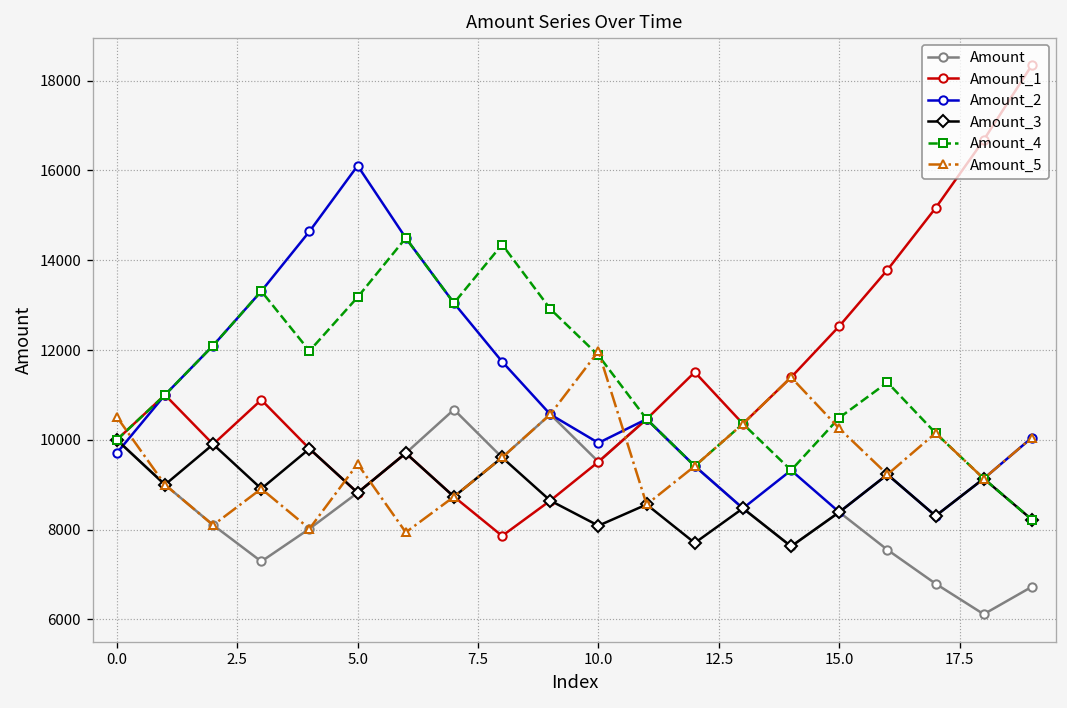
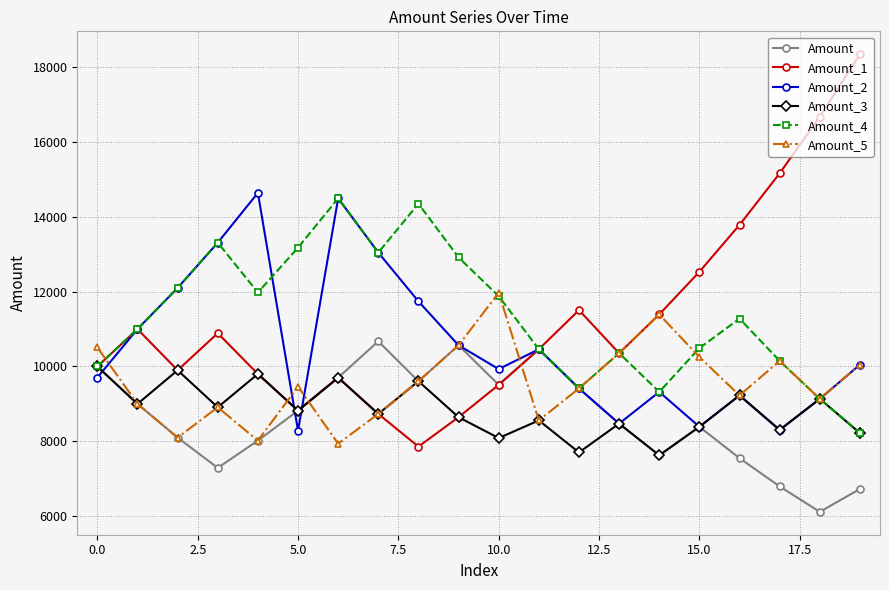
Amount_2, 5.0: 16100 -> 8300
